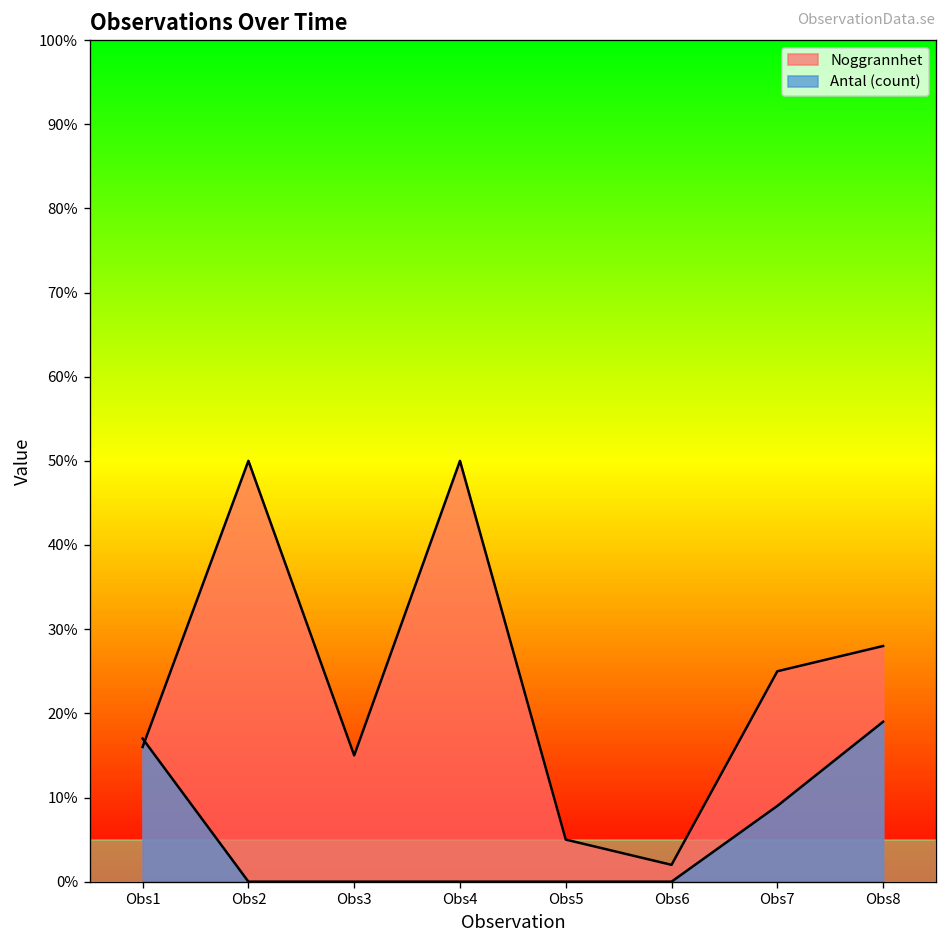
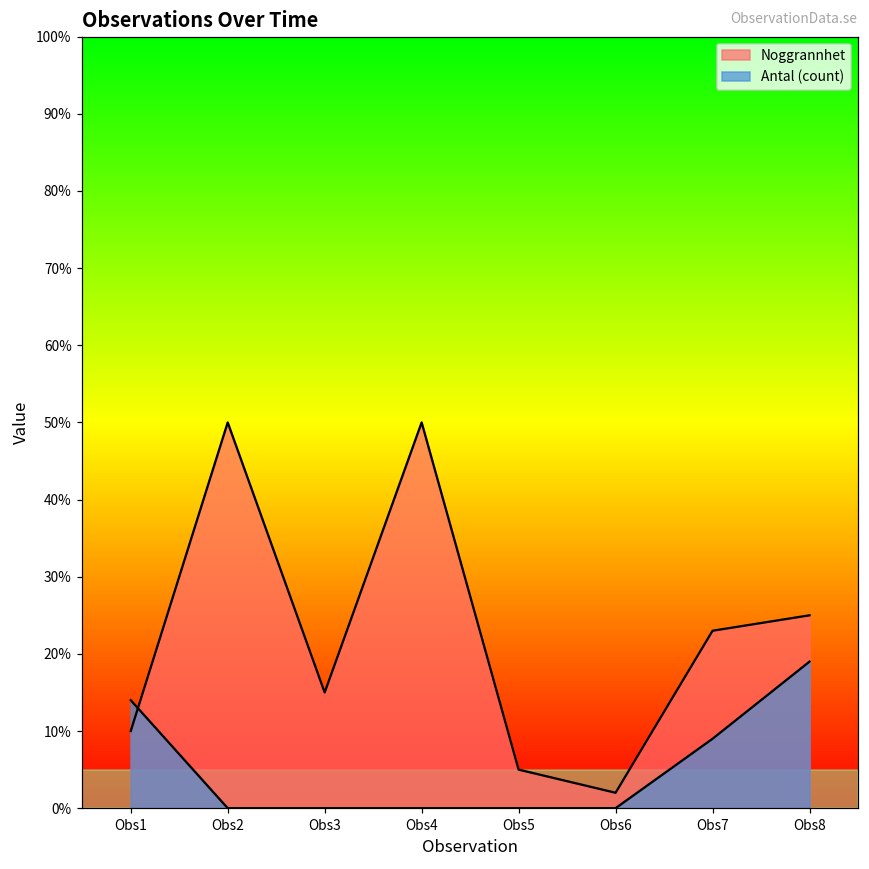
Noggrannhet, Obs1: 16% -> 10%
Antal (count), Obs1: 17% -> 14%
Noggrannhet, Obs7: 25% -> 23%
Noggrannhet, Obs8: 28% -> 25%
